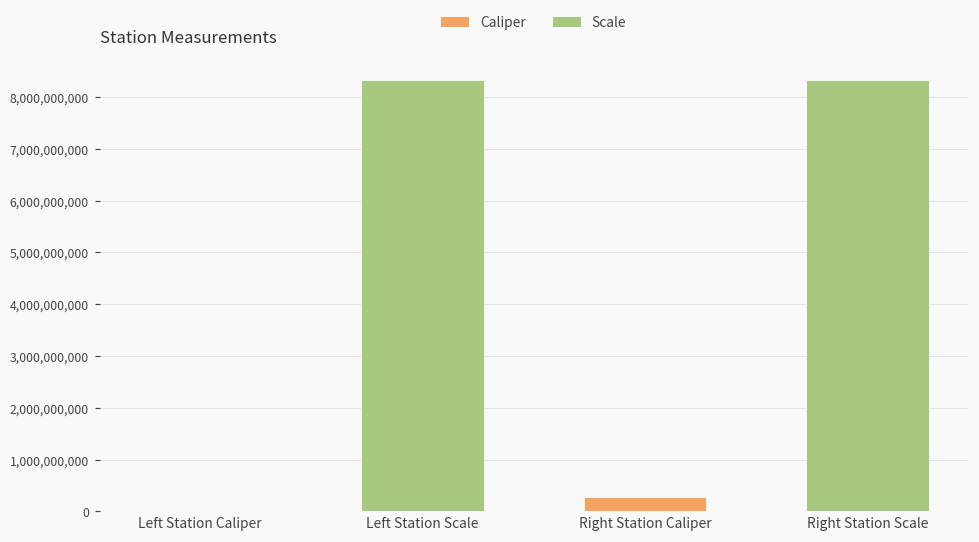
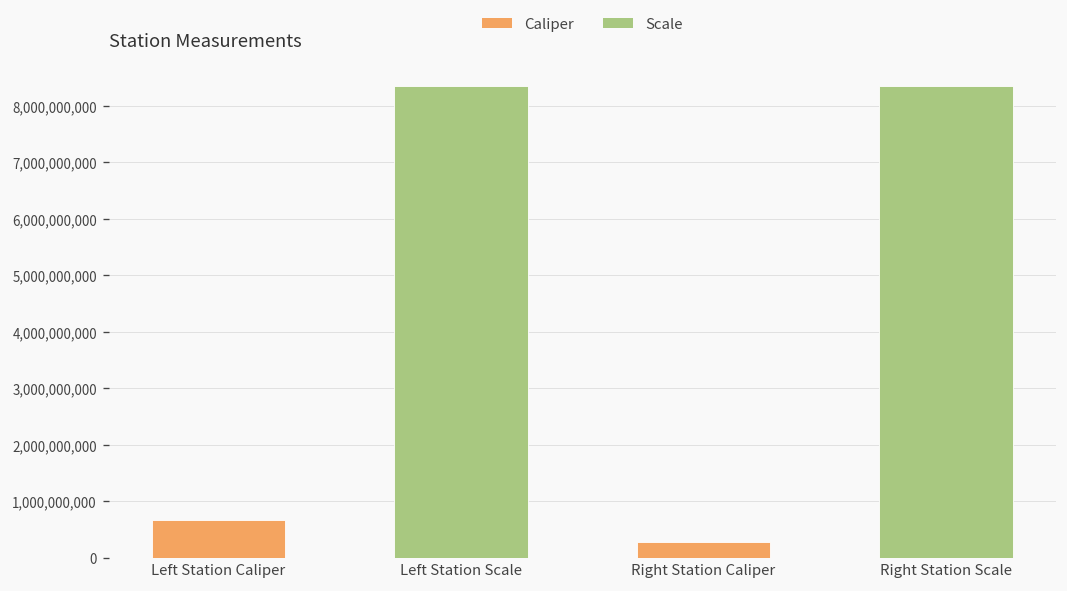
Left Station Caliper: 0 -> 700,000,000
